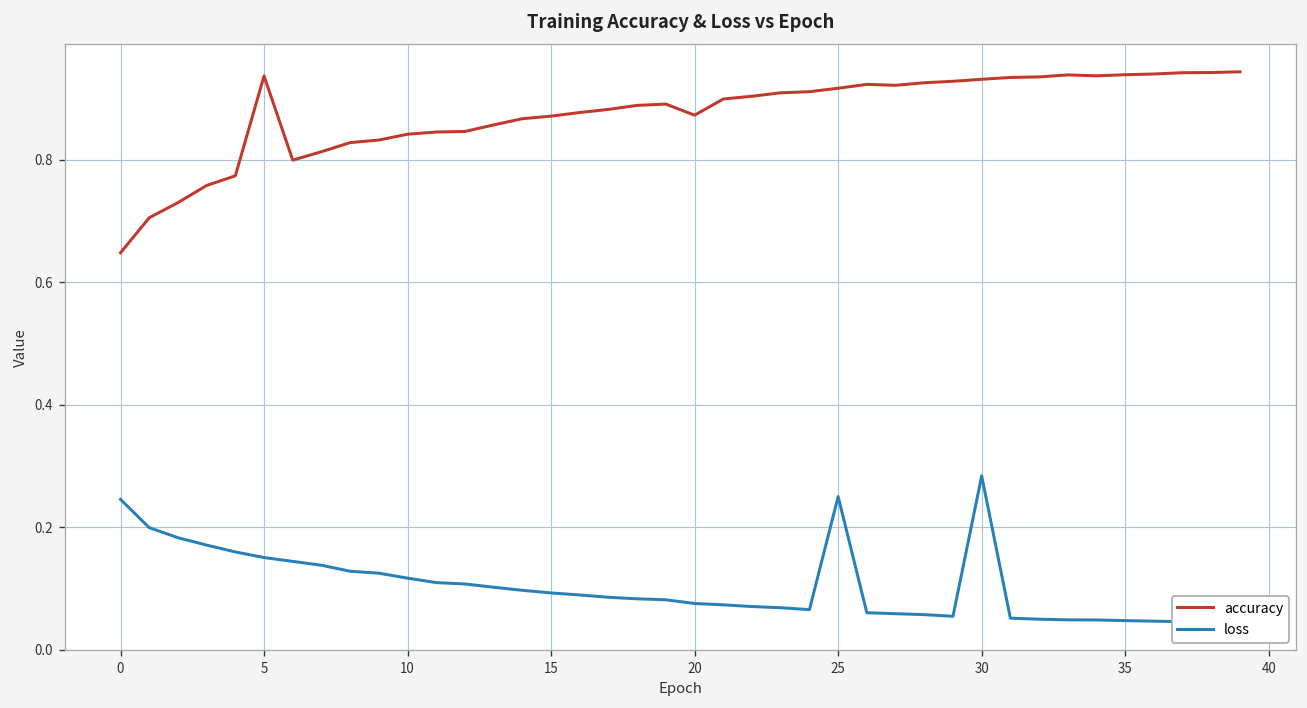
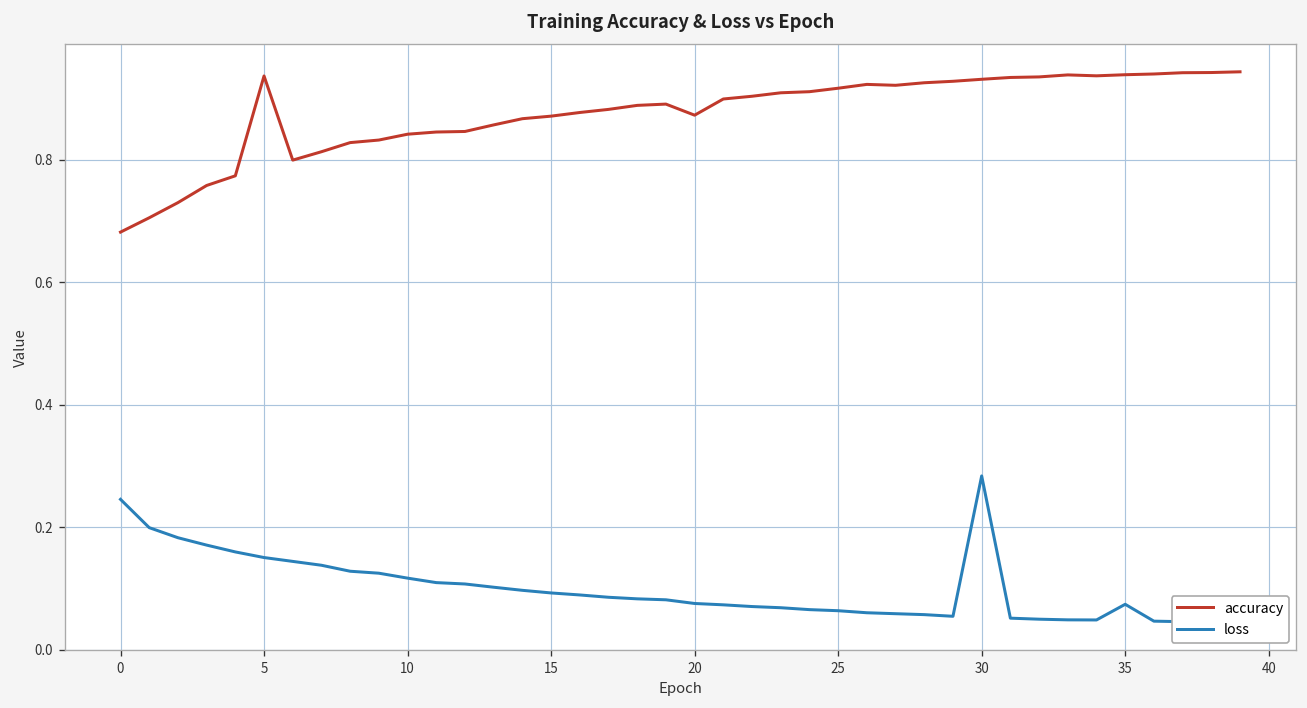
accuracy, 0: 0.65 -> 0.68
loss, 25: 0.25 -> 0.06
loss, 35: 0.05 -> 0.07
